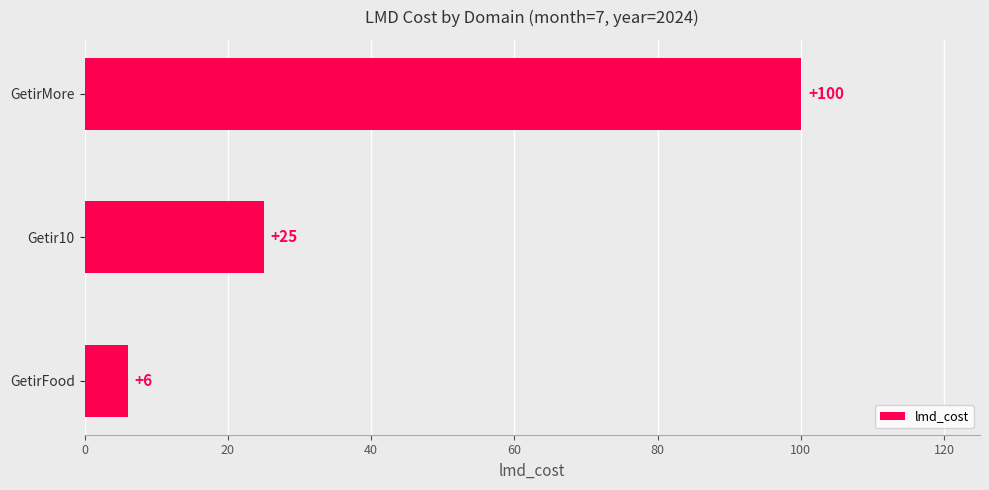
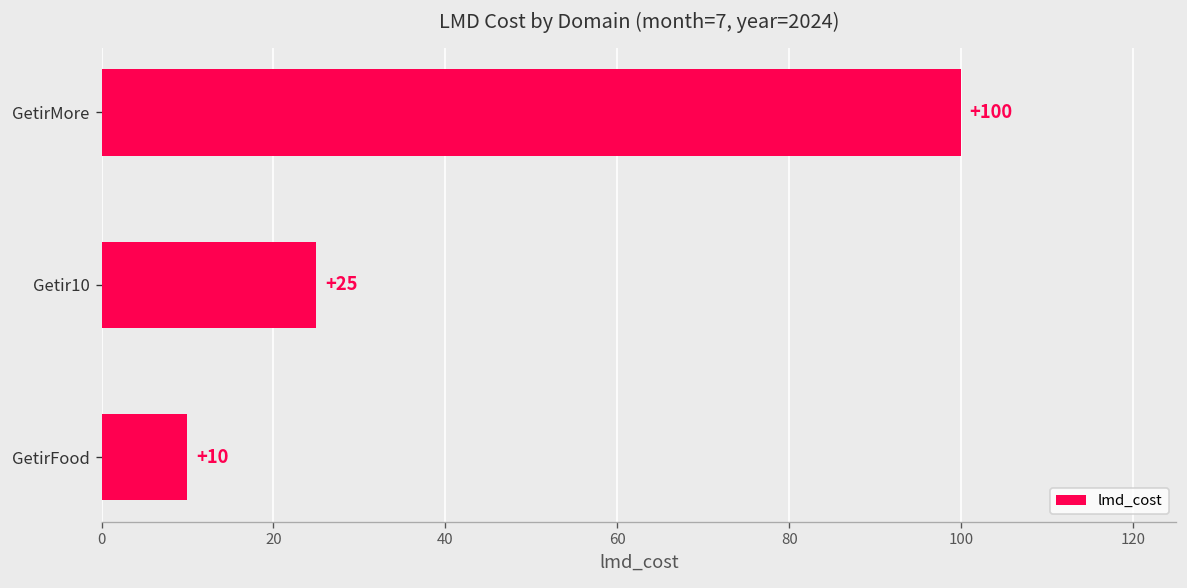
GetirFood: +6 -> +10
